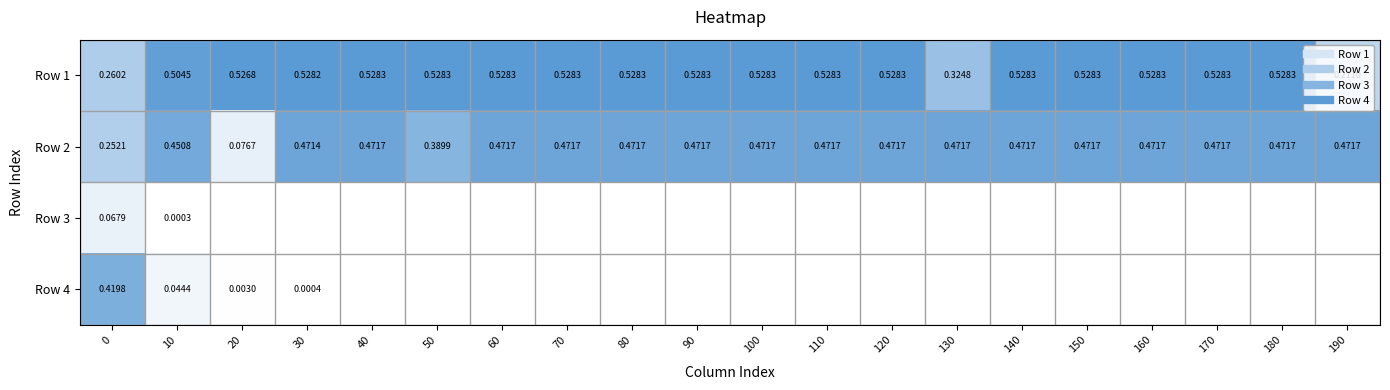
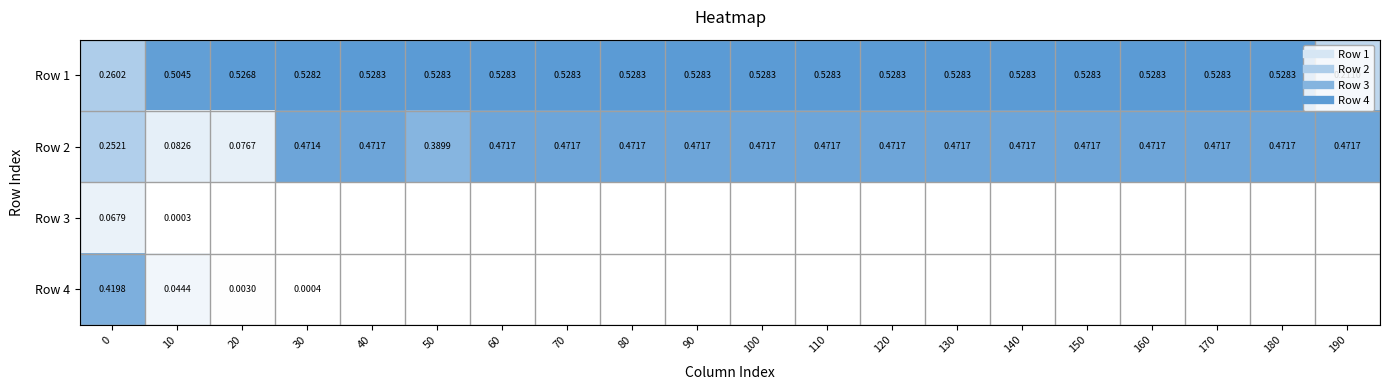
Row 1, 130: 0.3248 -> 0.5283
Row 2, 10: 0.4508 -> 0.0826
